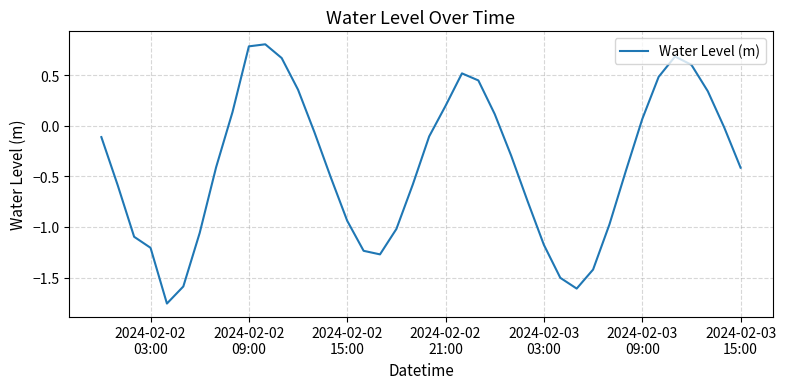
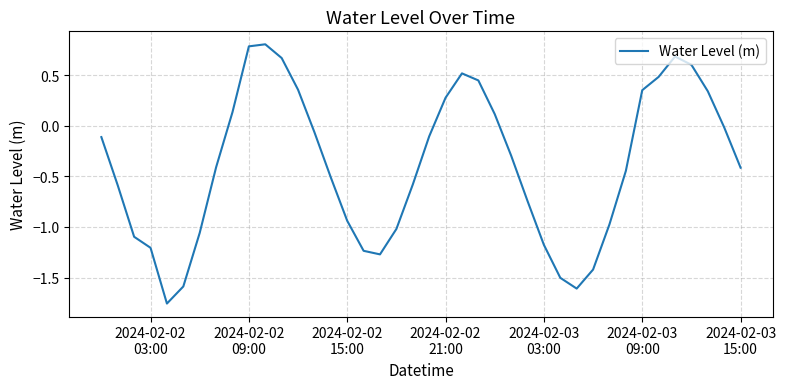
2024-02-02 21:00: 0.20 -> 0.28
2024-02-03 09:00: 0.07 -> 0.35
